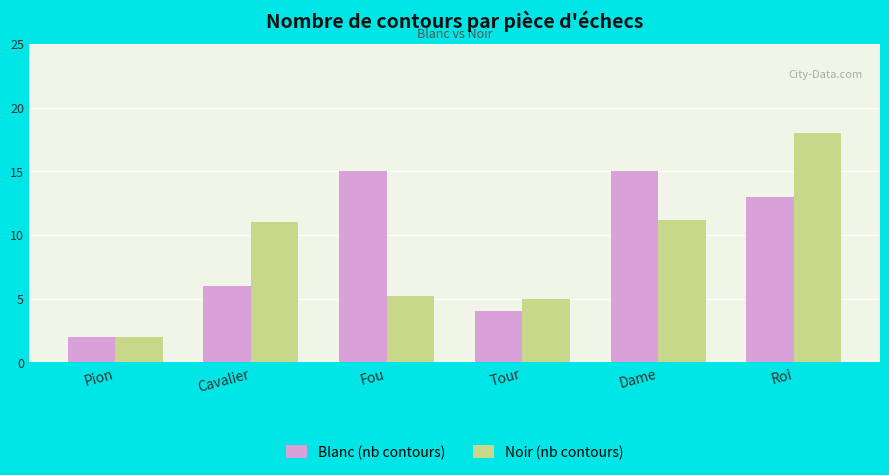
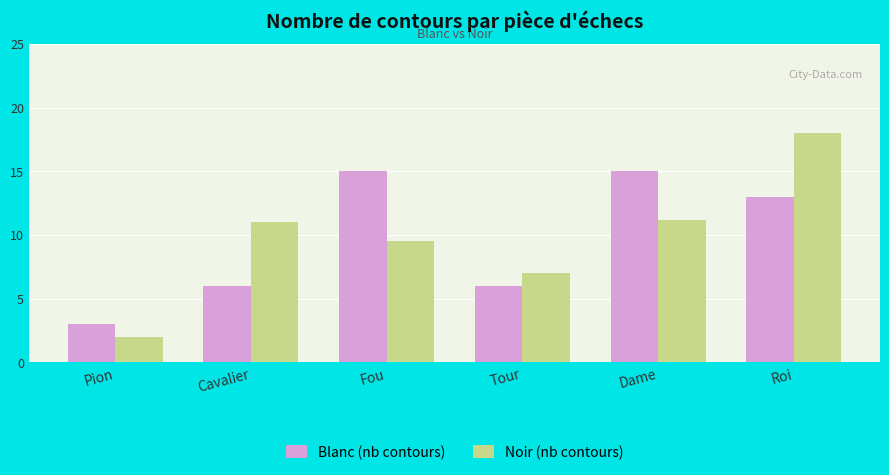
Blanc (nb contours), Pion: 2 -> 3
Noir (nb contours), Fou: 5.2 -> 9.5
Blanc (nb contours), Tour: 4 -> 6
Noir (nb contours), Tour: 5 -> 7
